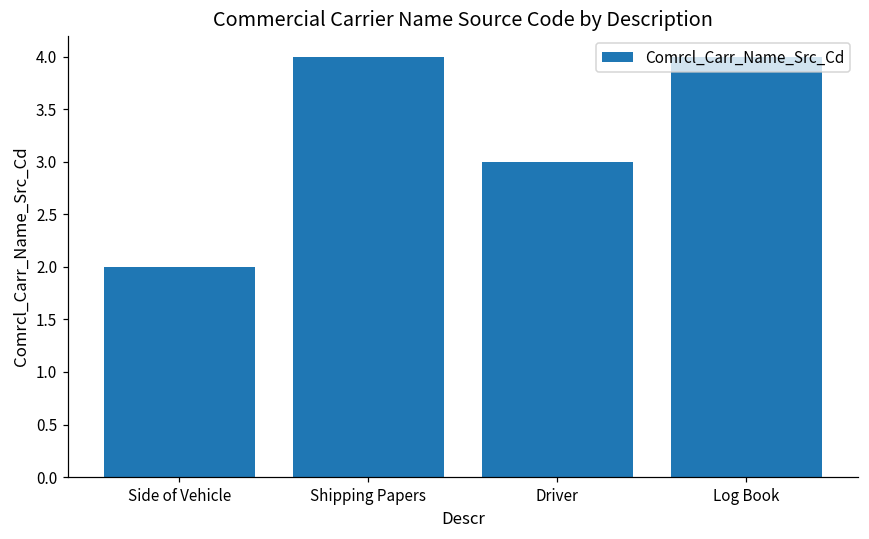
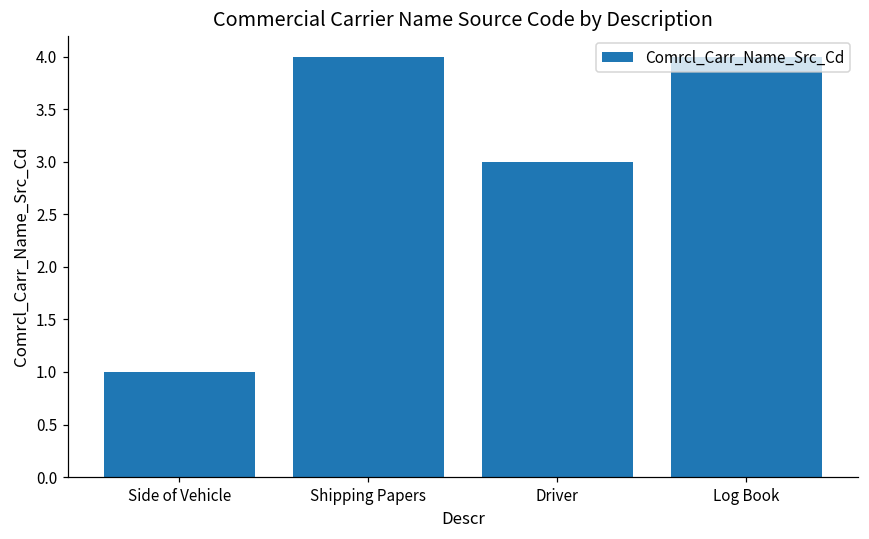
Side of Vehicle: 2 -> 1
